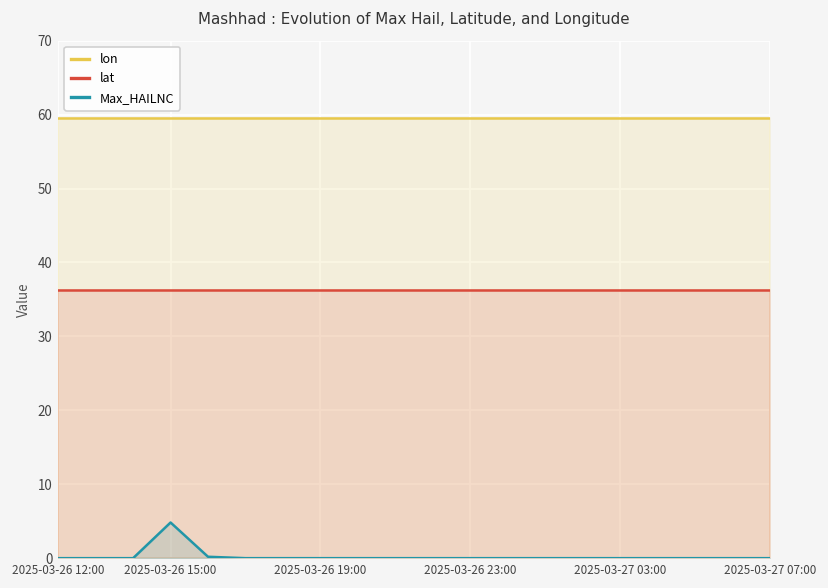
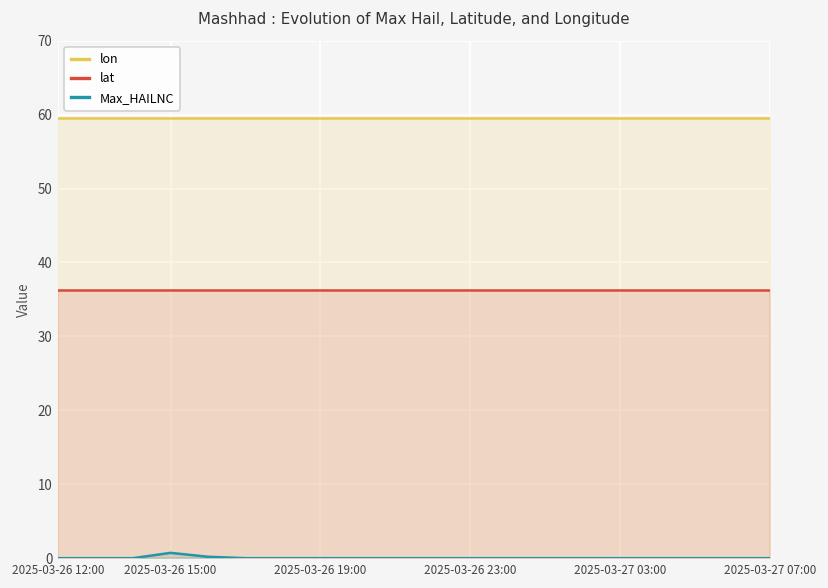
Max_HAILNC, 2025-03-26 15:00: 5 -> 1
